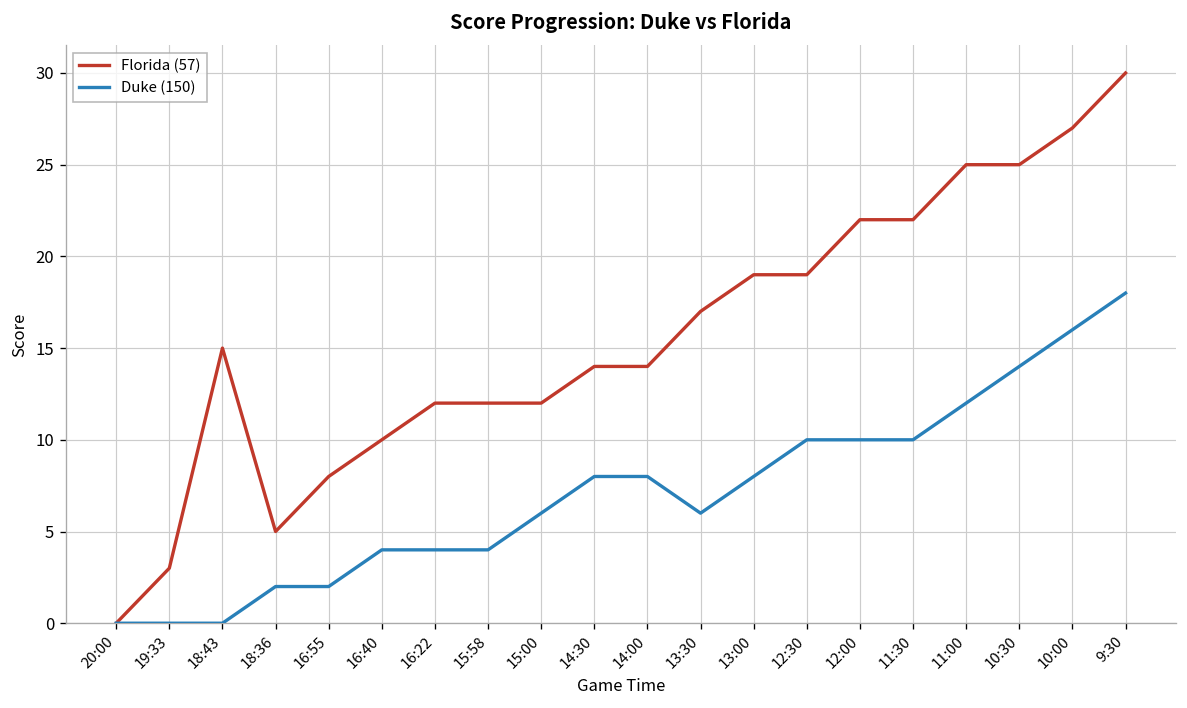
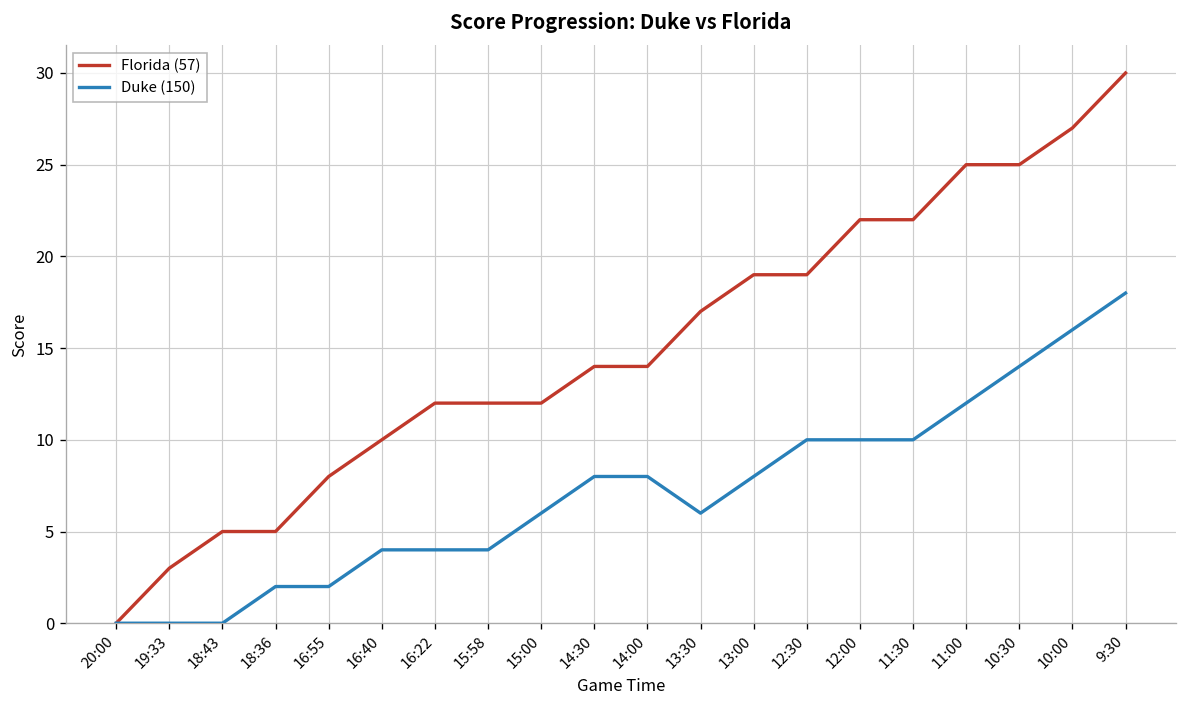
Florida (57), 18:43: 15 -> 5
